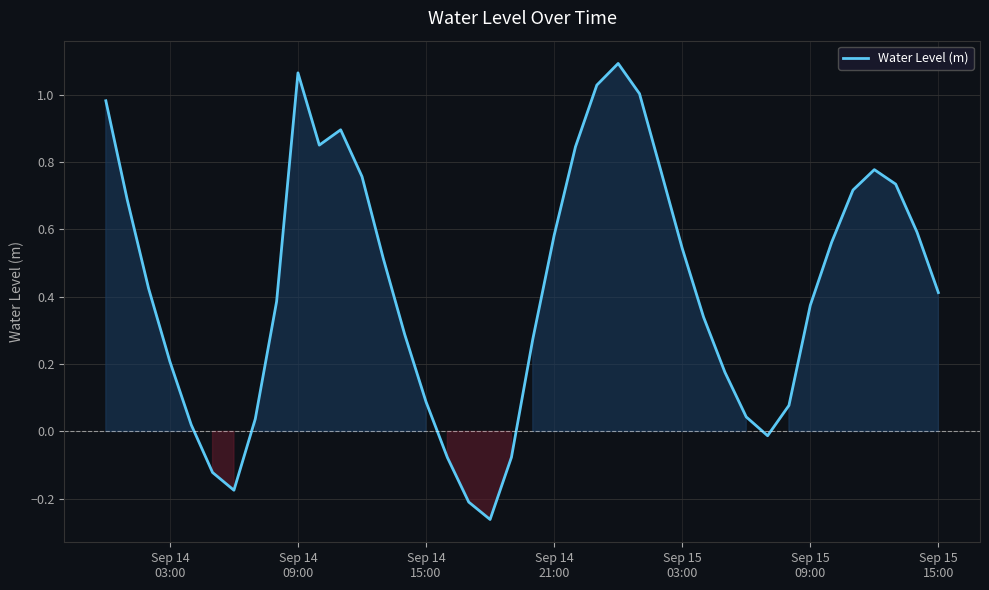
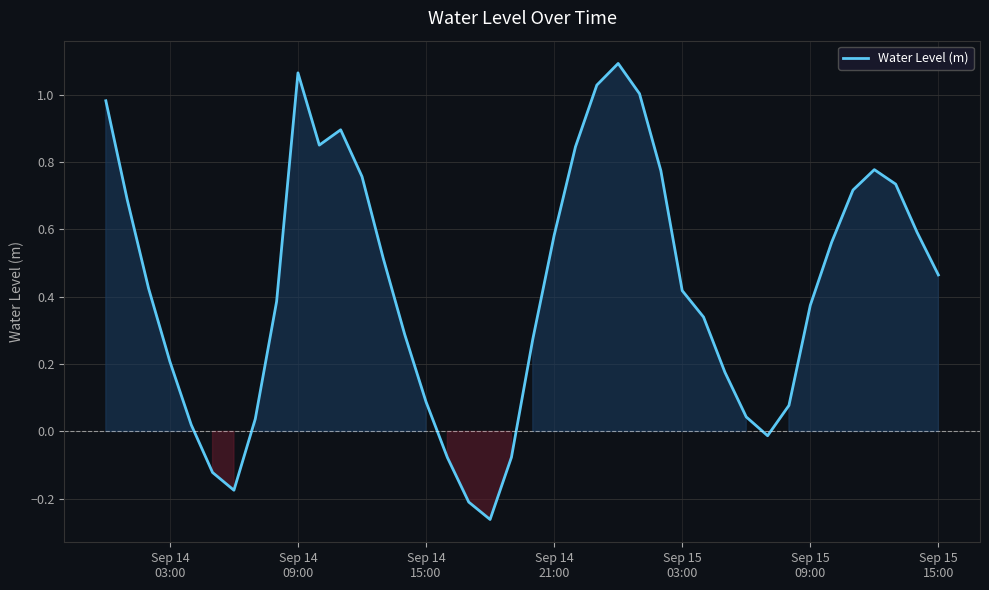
Sep 15 03:00: 0.54 -> 0.42
Sep 15 15:00: 0.41 -> 0.46
